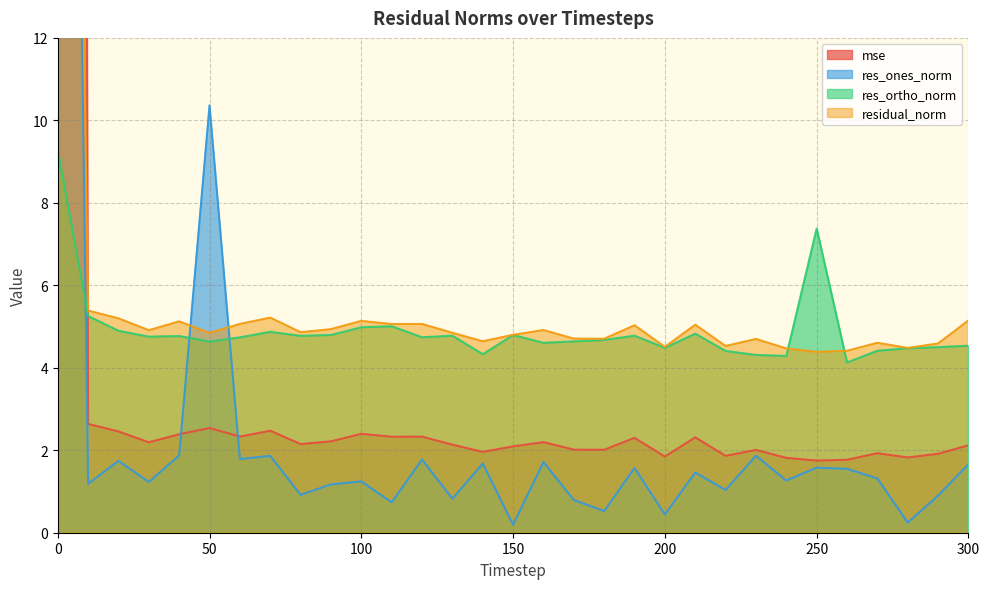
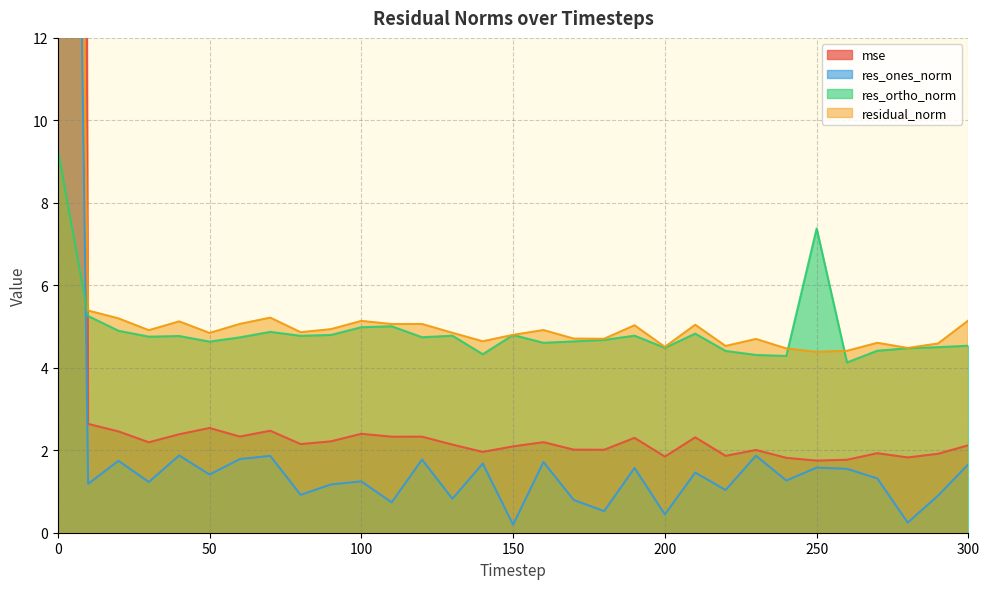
res_ones_norm, 50: 10.4 -> 1.4
